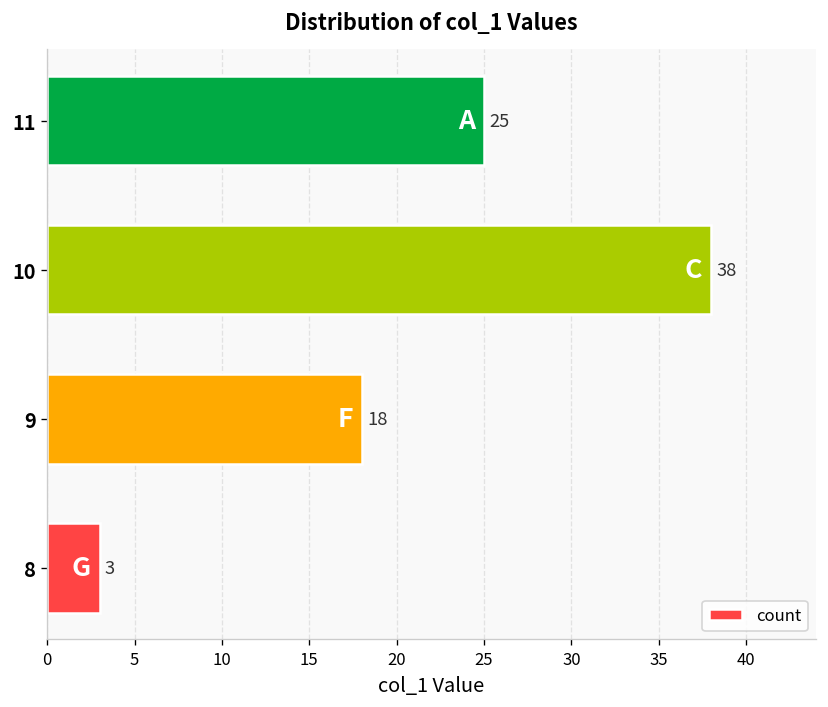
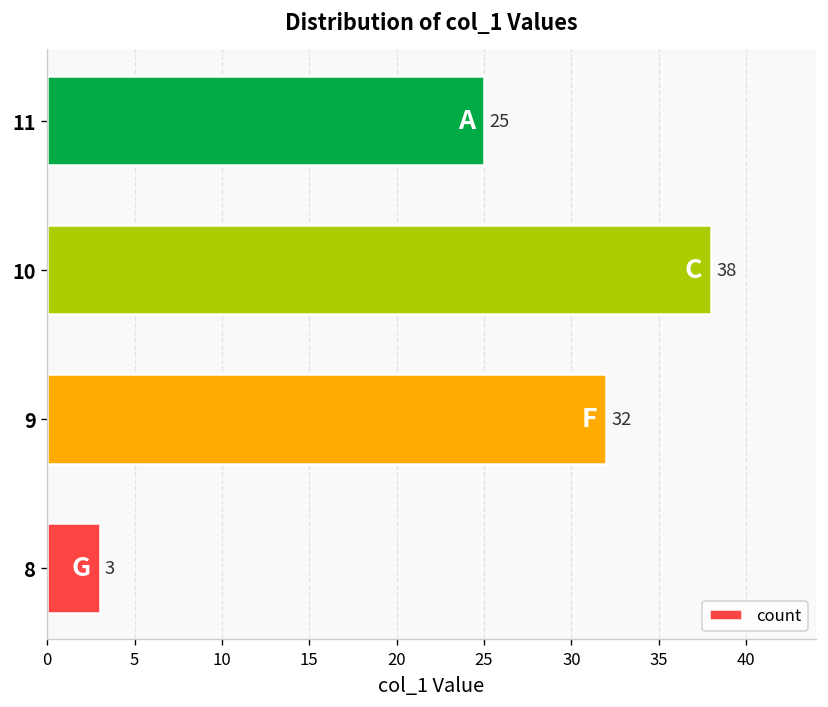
9: 18 -> 32
